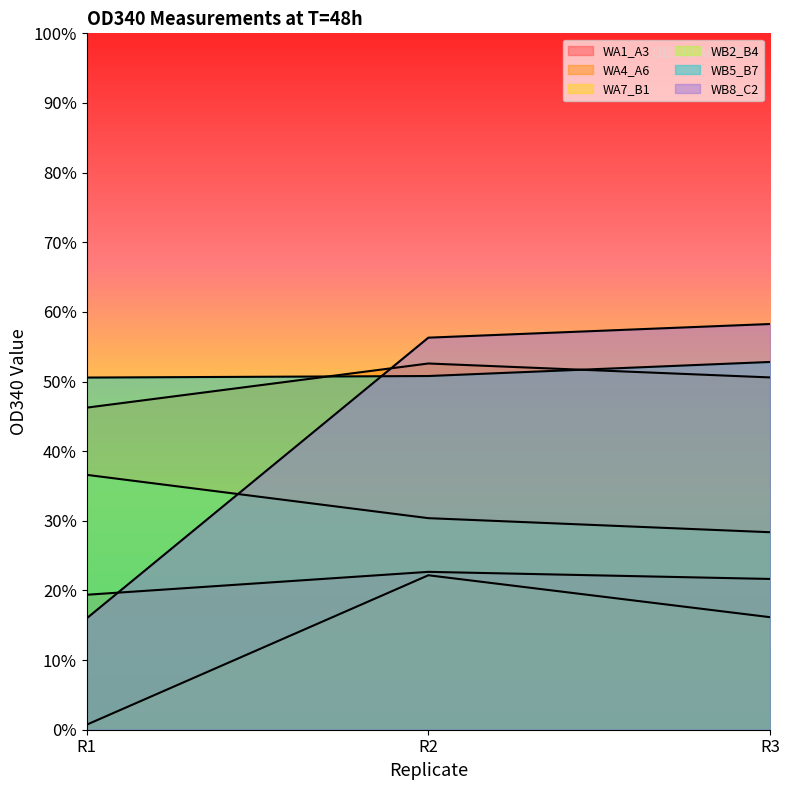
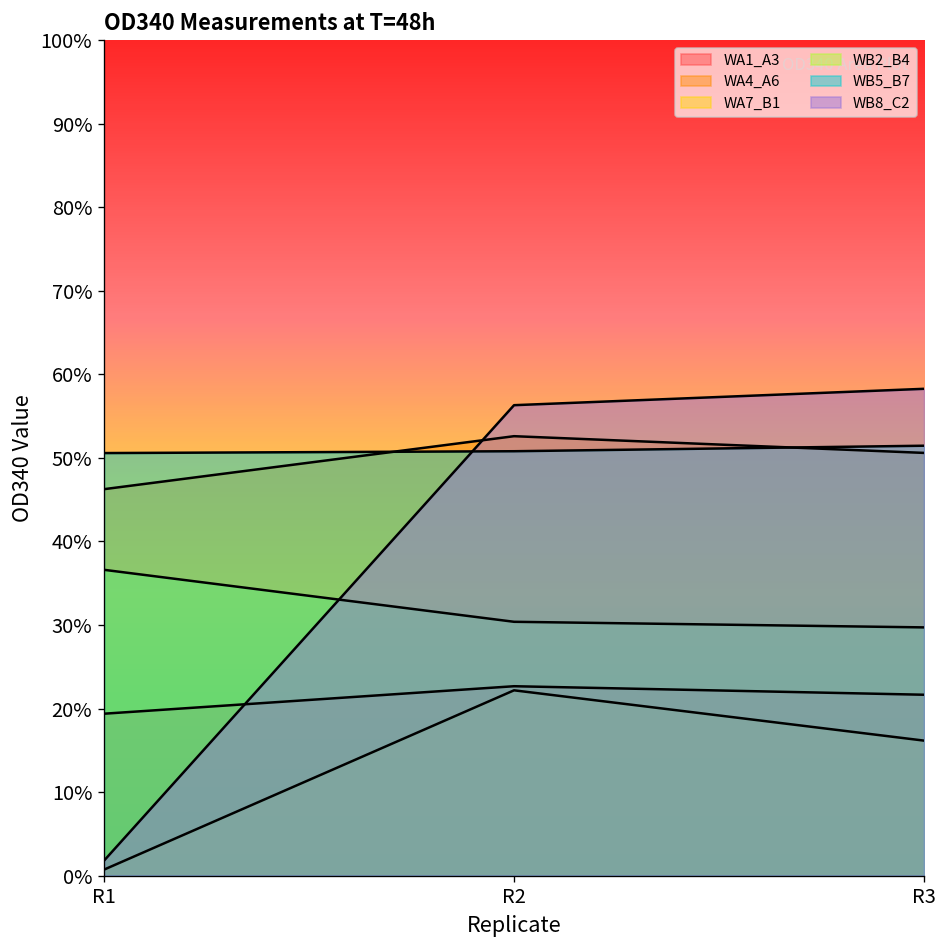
WB8_C2, R1: 16% -> 2%
WB2_B4, R3: 28% -> 30%
WB5_B7, R3: 53% -> 51%
